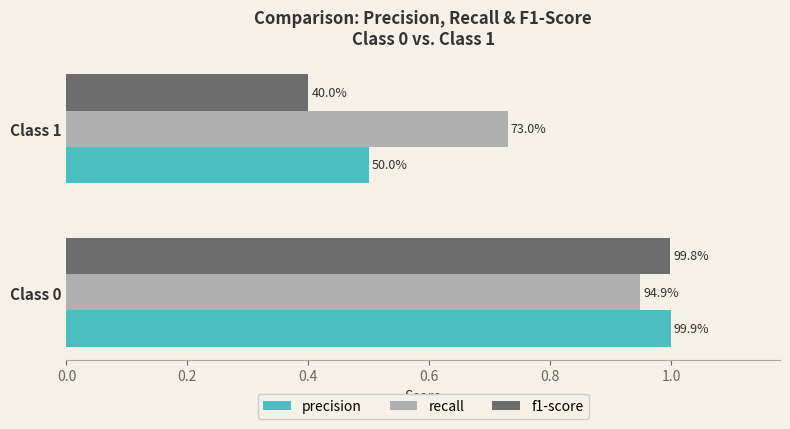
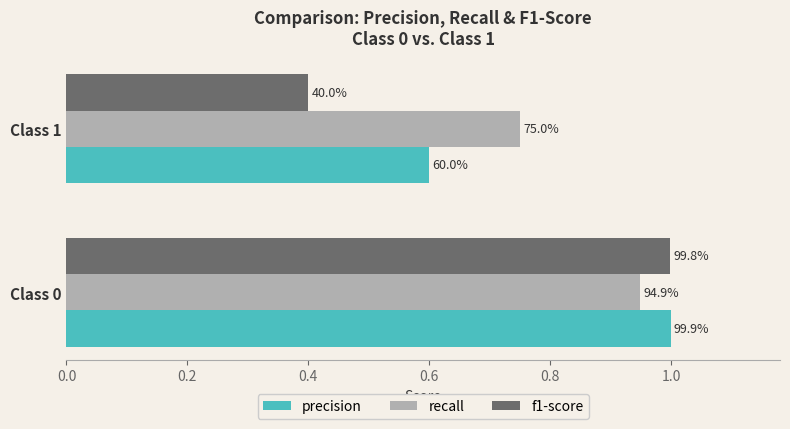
recall, Class 1: 73.0% -> 75.0%
precision, Class 1: 50.0% -> 60.0%
